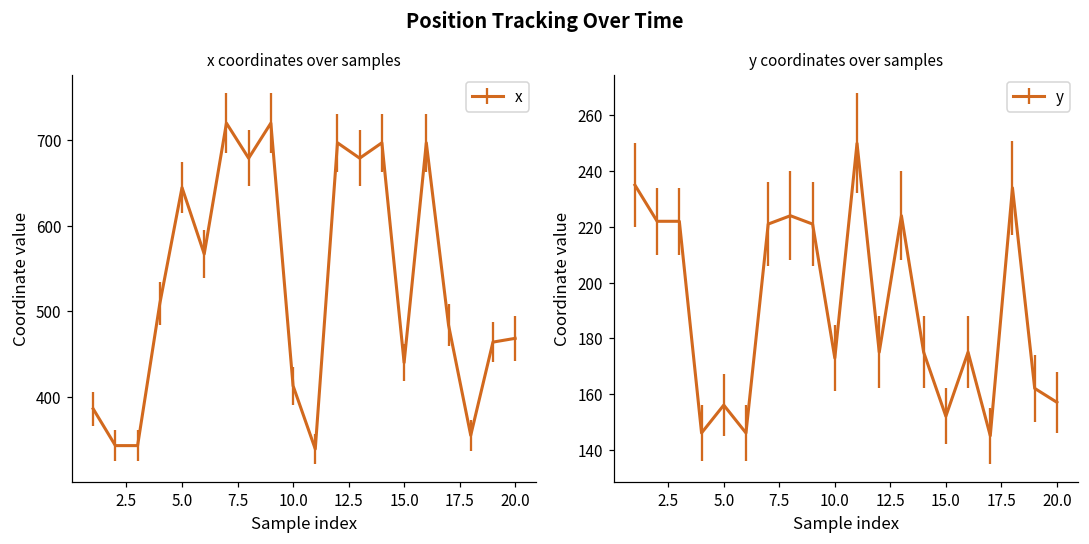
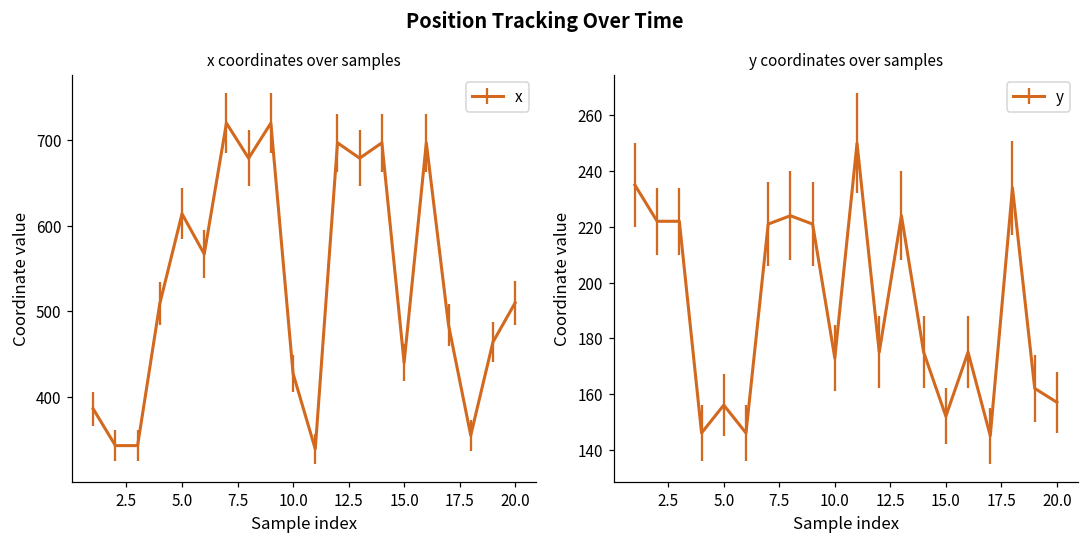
x coordinates over samples, 5.0: 640 -> 610
x coordinates over samples, 10.0: 410 -> 430
x coordinates over samples, 20.0: 470 -> 510
